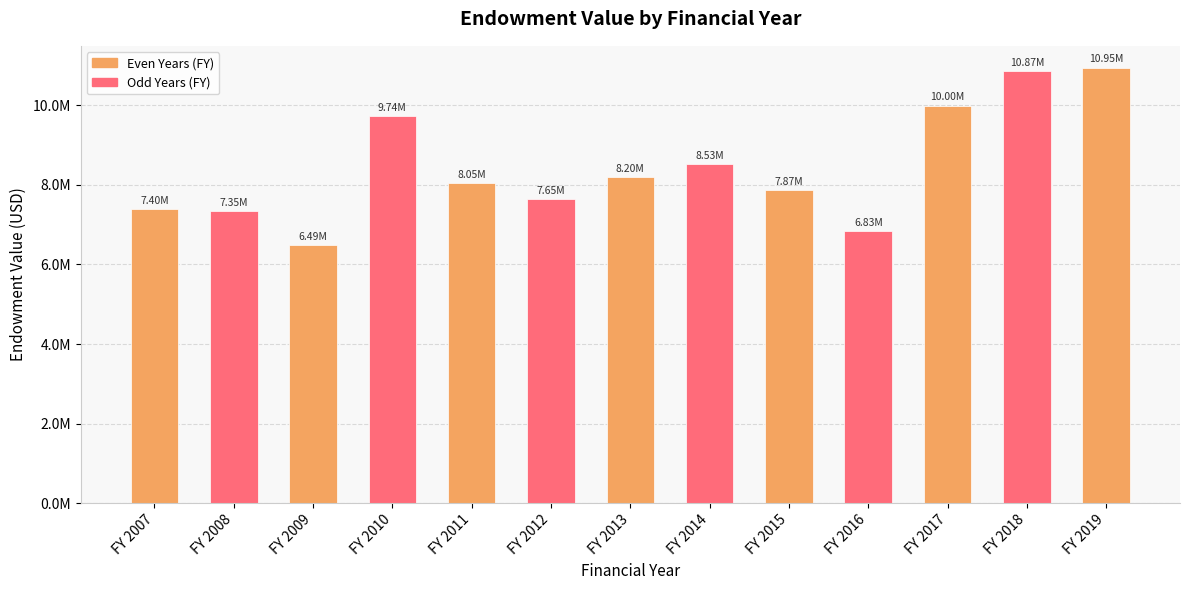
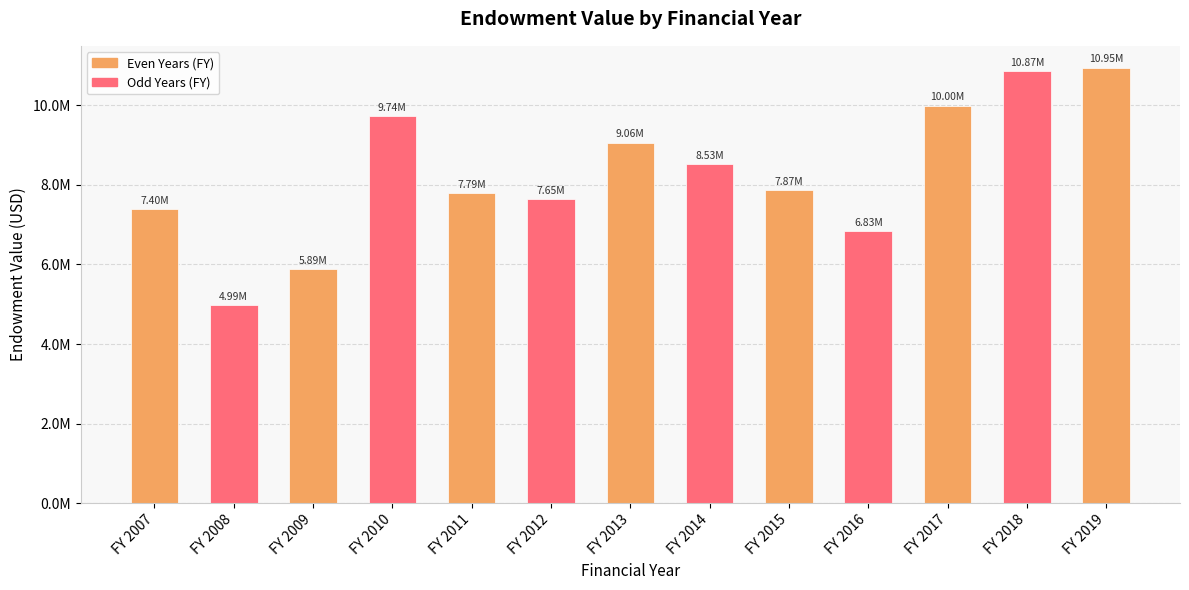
FY 2008: 7.35M -> 4.99M
FY 2009: 6.49M -> 5.89M
FY 2011: 8.05M -> 7.79M
FY 2013: 8.20M -> 9.06M
